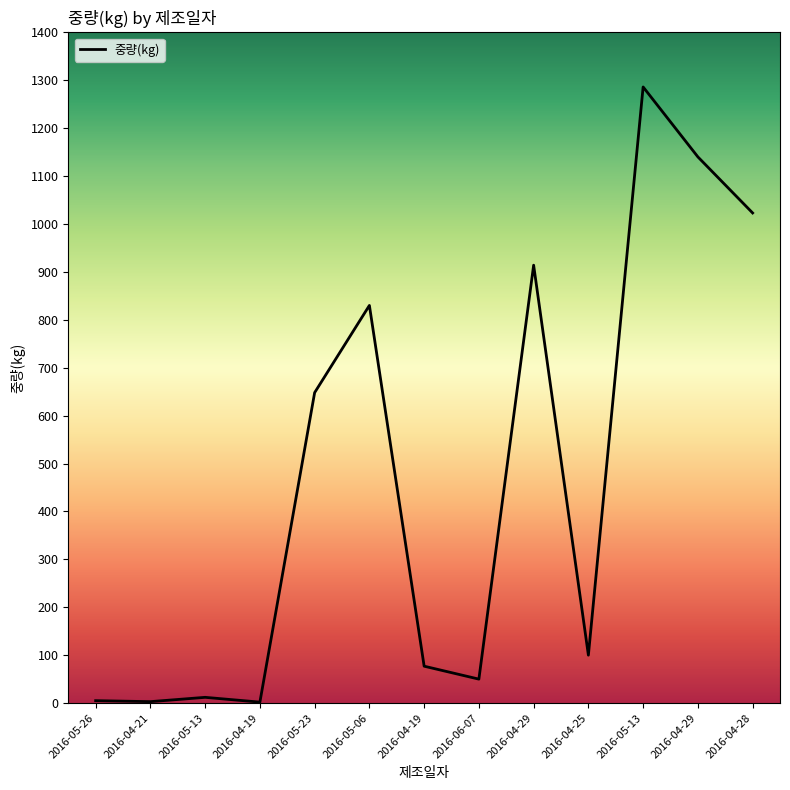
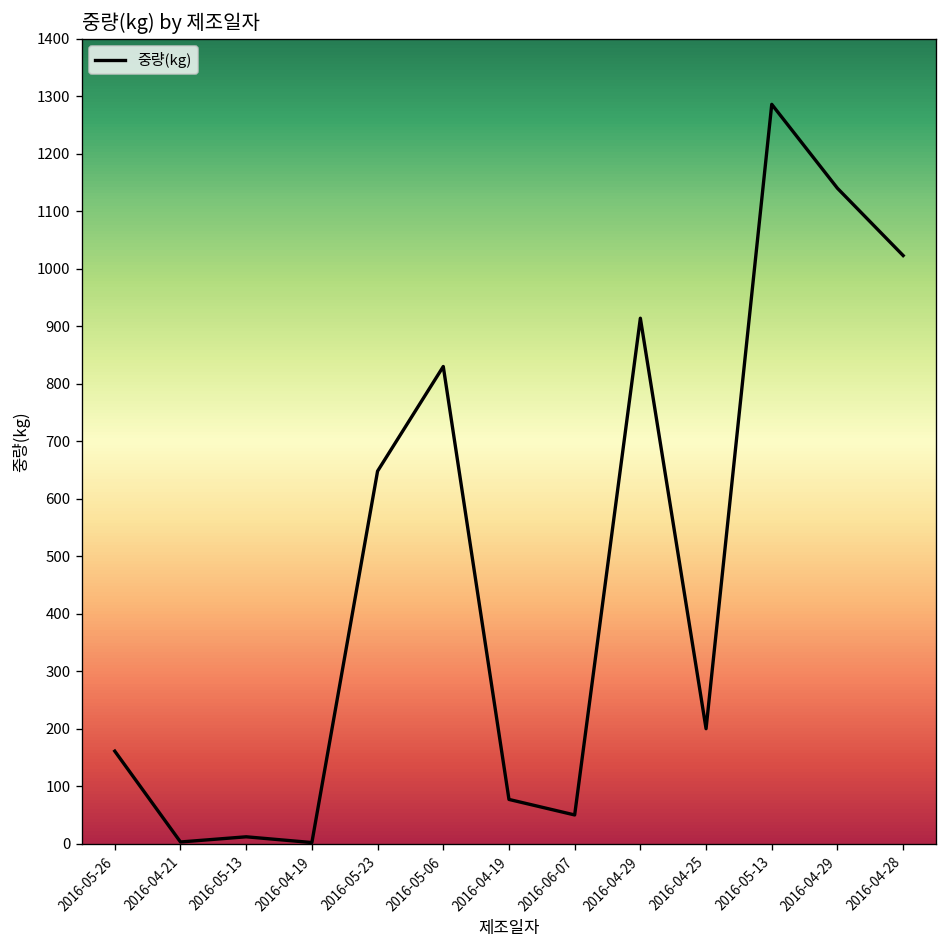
2016-05-26: 10 -> 160
2016-04-25: 100 -> 200
